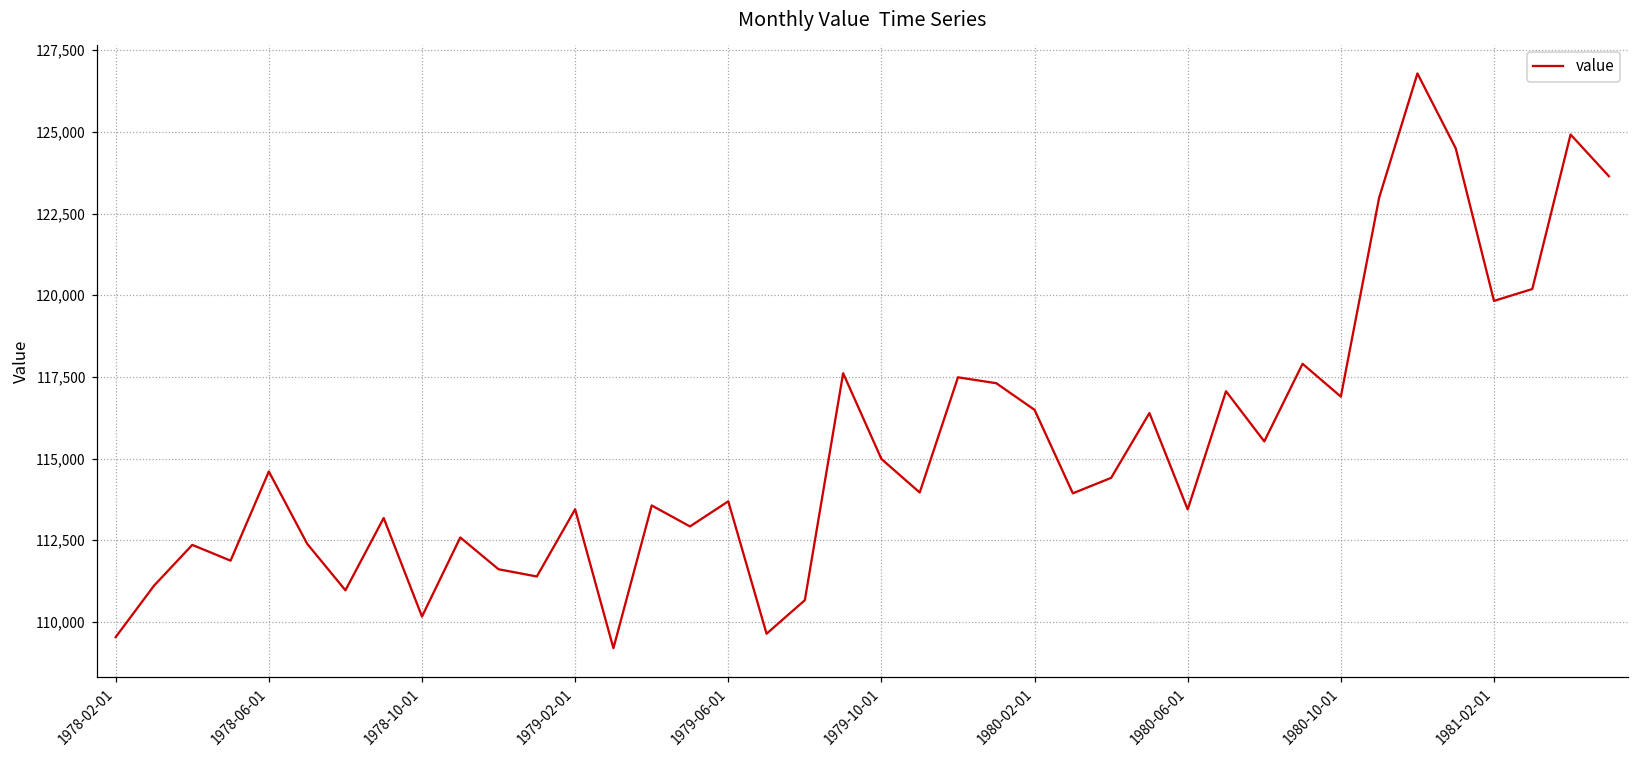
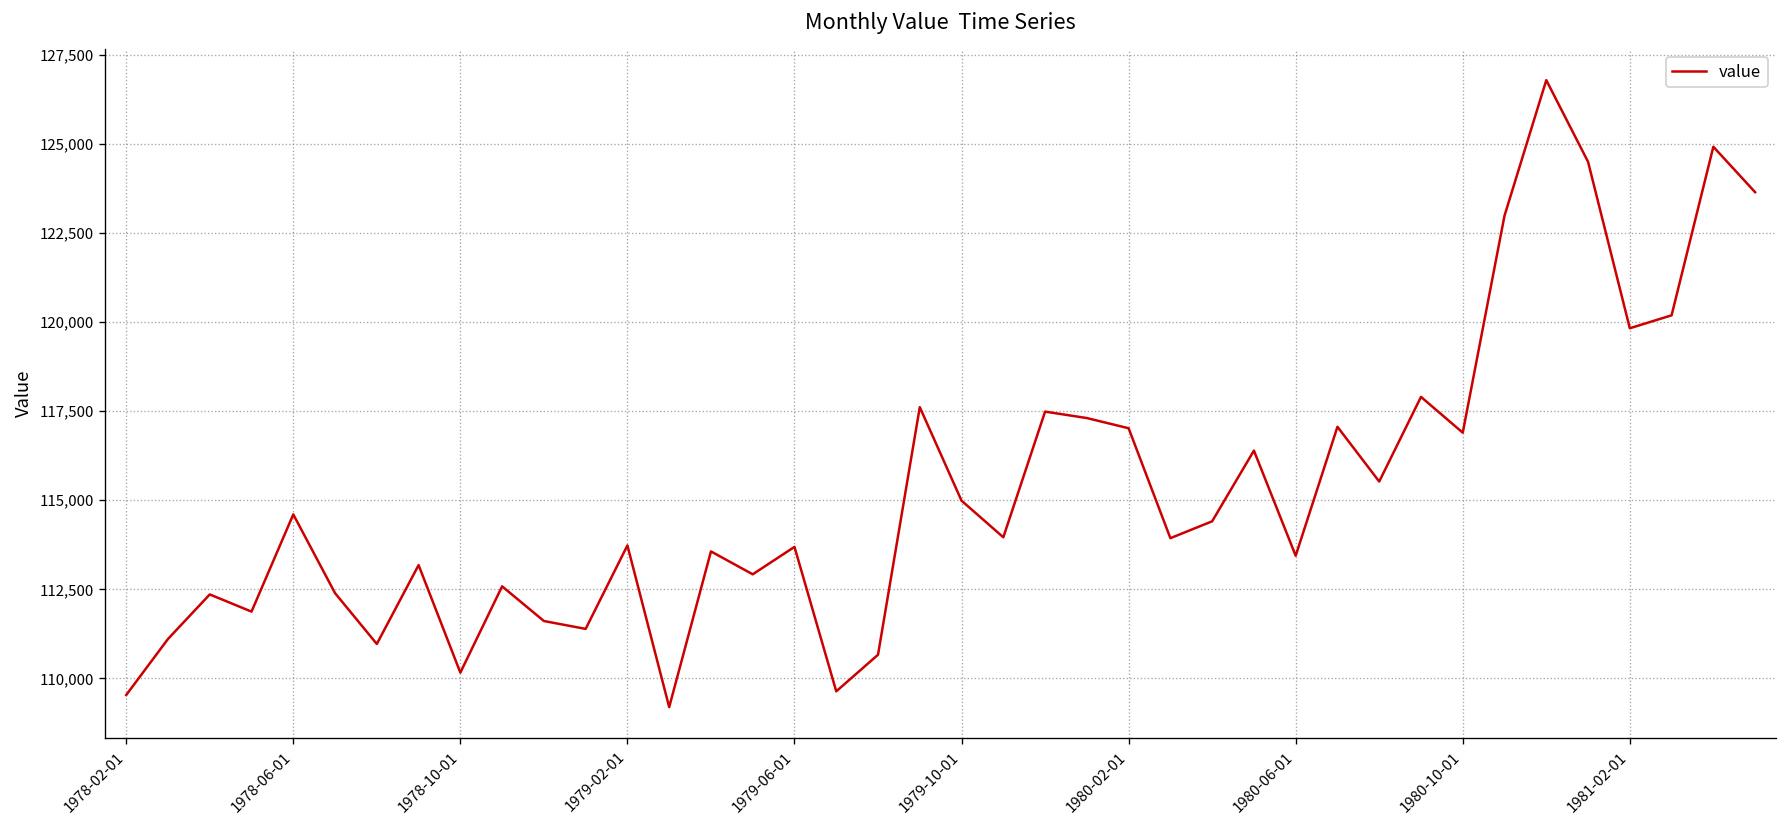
1979-02-01: 113,400 -> 113,700
1980-02-01: 116,500 -> 117,000
